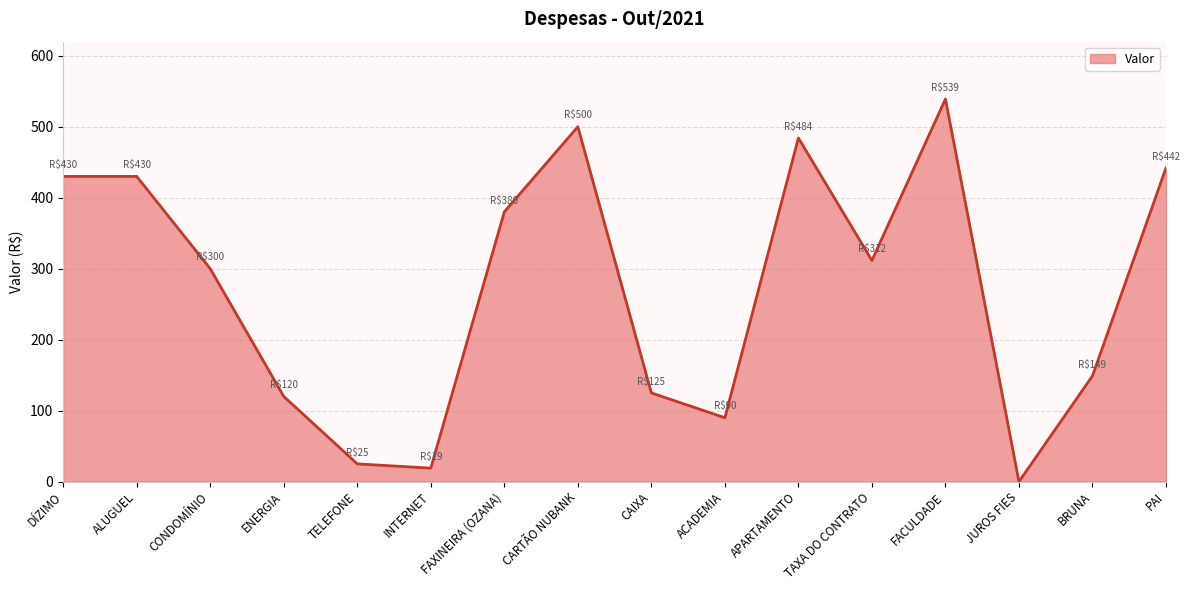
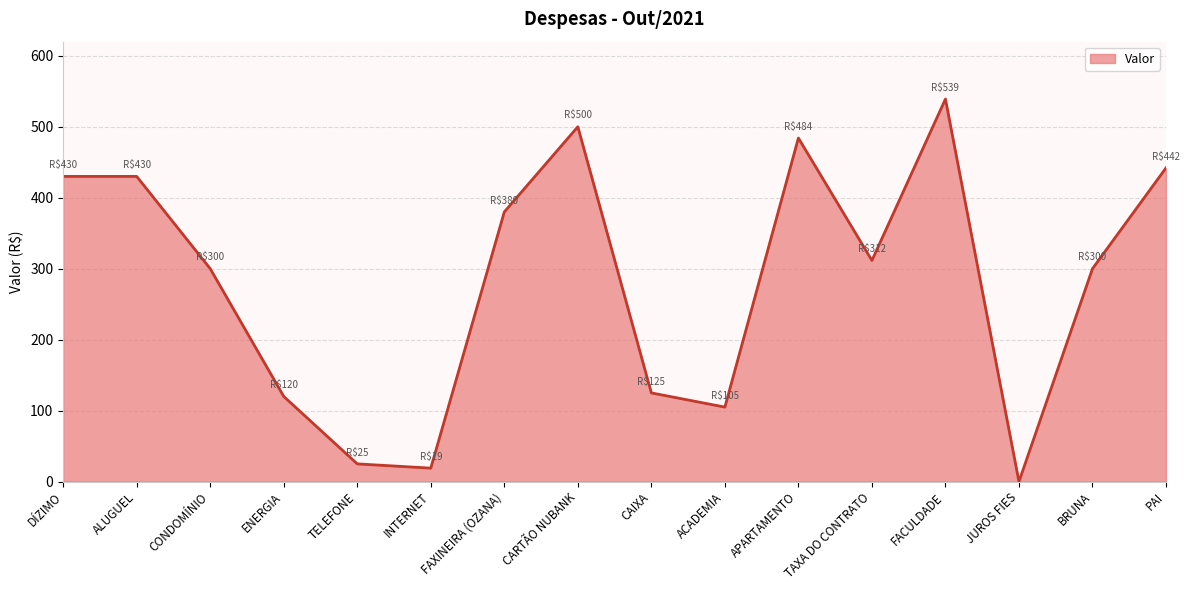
ACADEMIA: $90 -> $105
BRUNA: $149 -> $300
